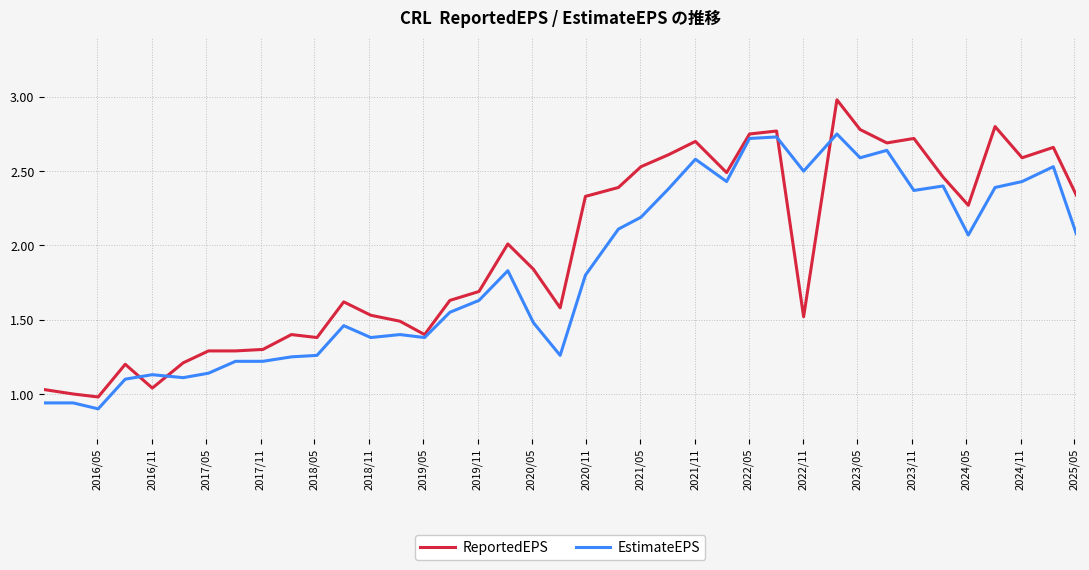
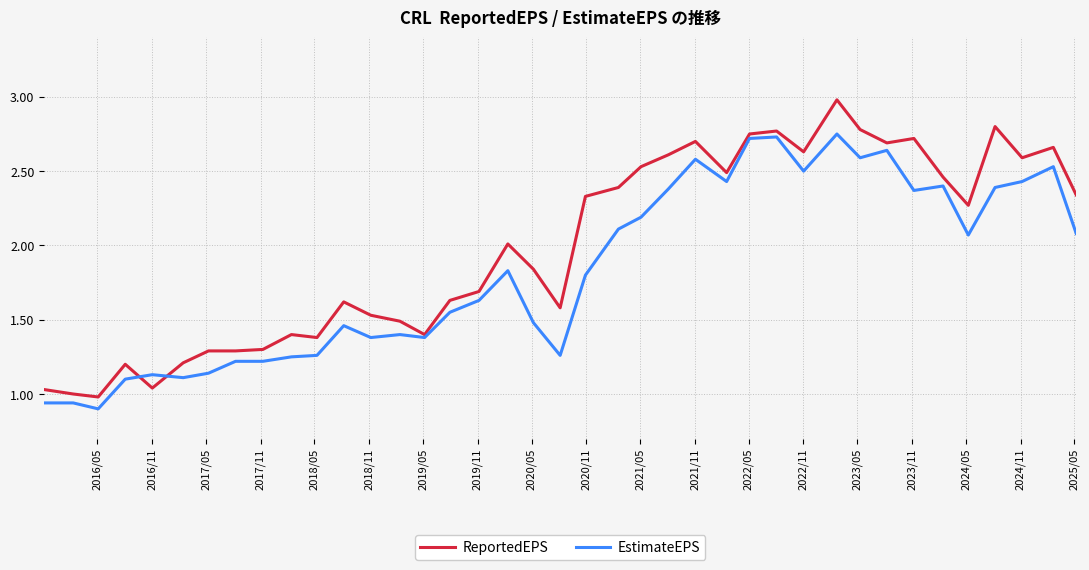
ReportedEPS, 2022/11: 1.52 -> 2.63
